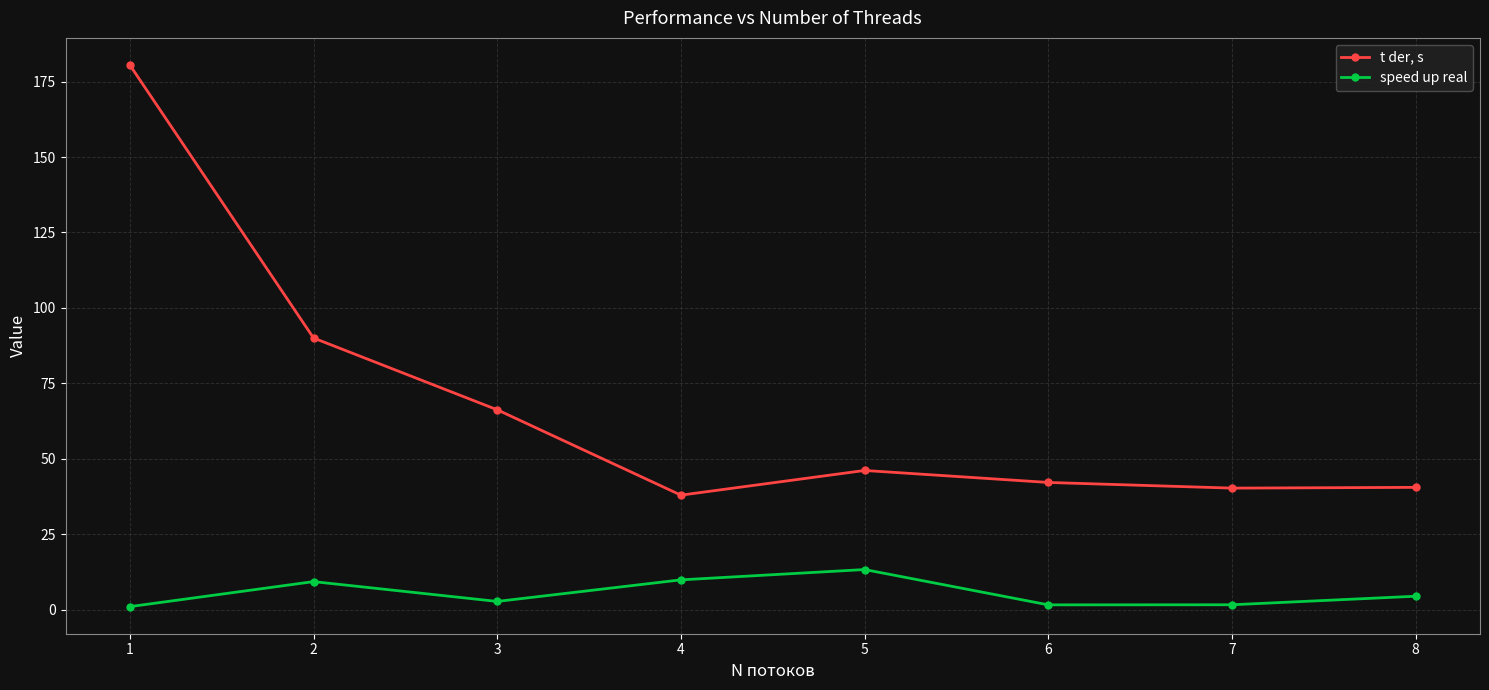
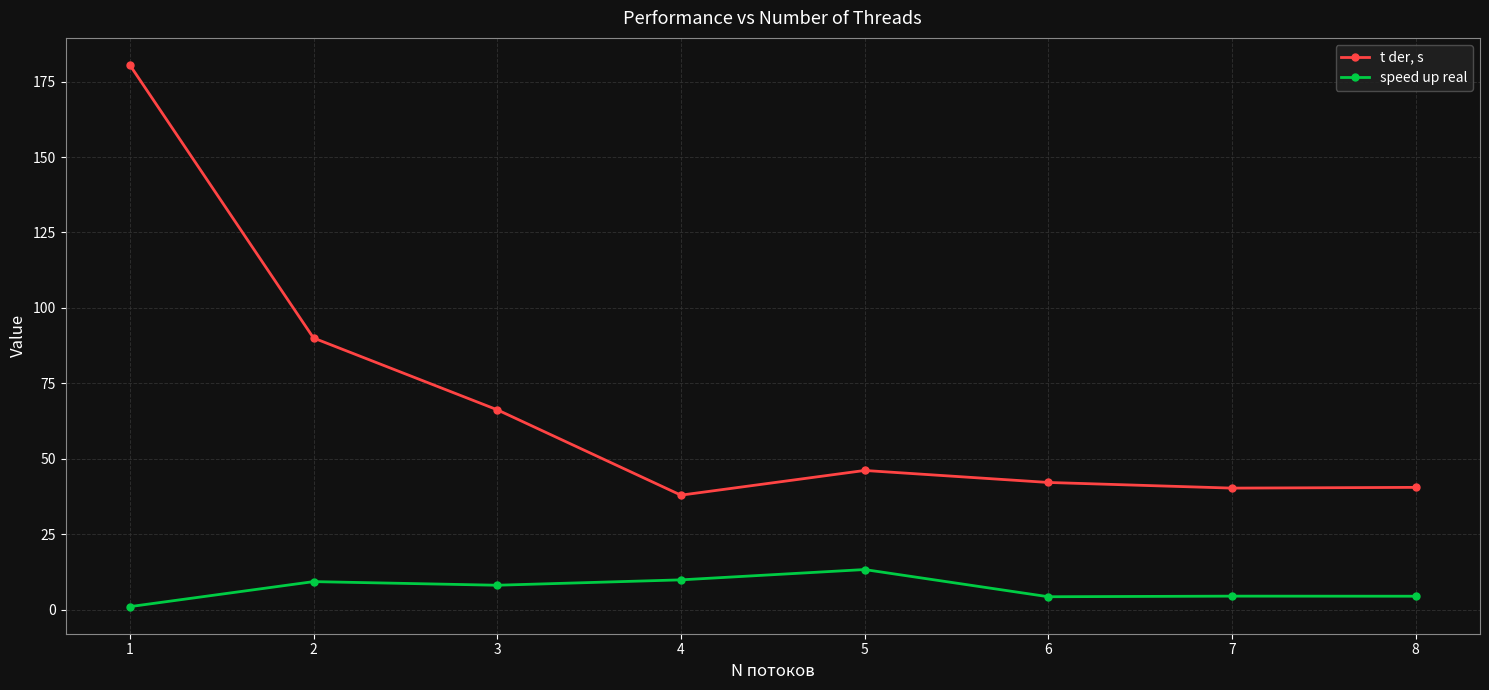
speed up real, 3: 3 -> 8
speed up real, 6: 2 -> 4
speed up real, 7: 2 -> 4
